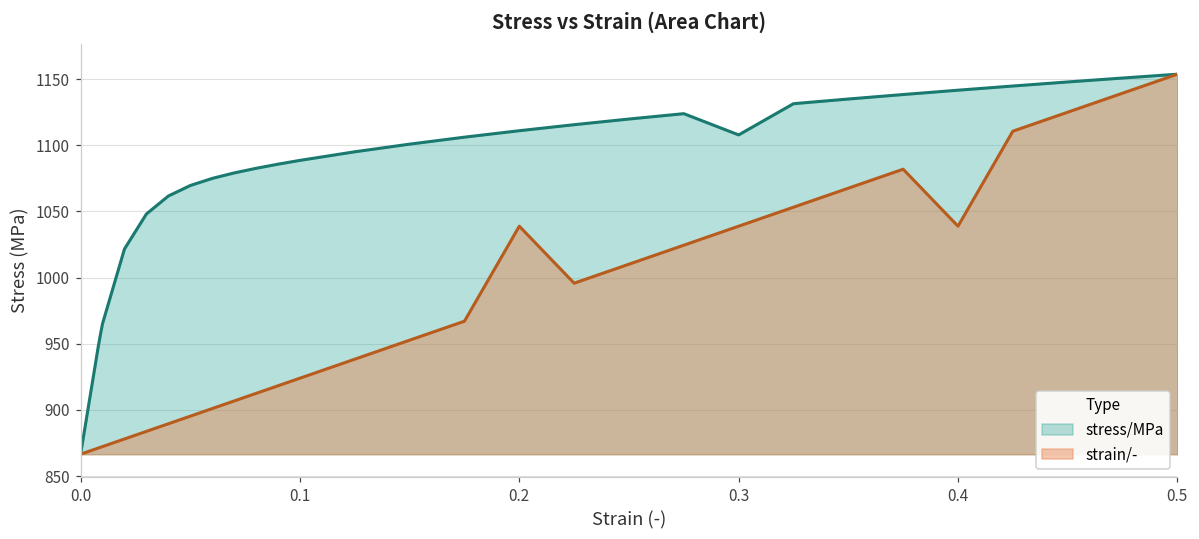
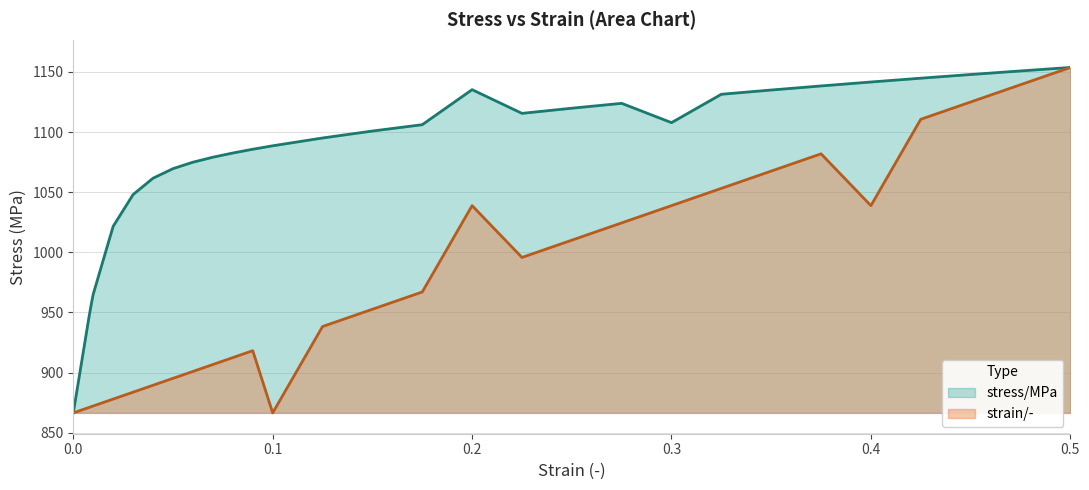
strain/-, 0.1: 924 -> 867
stress/MPa, 0.2: 1111 -> 1135
